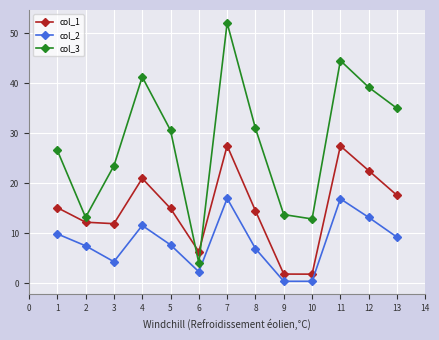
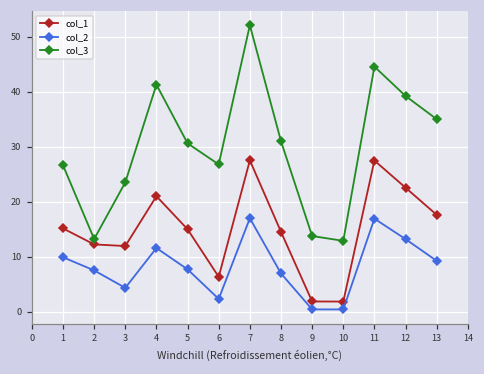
col_3, 6: 4 -> 27
